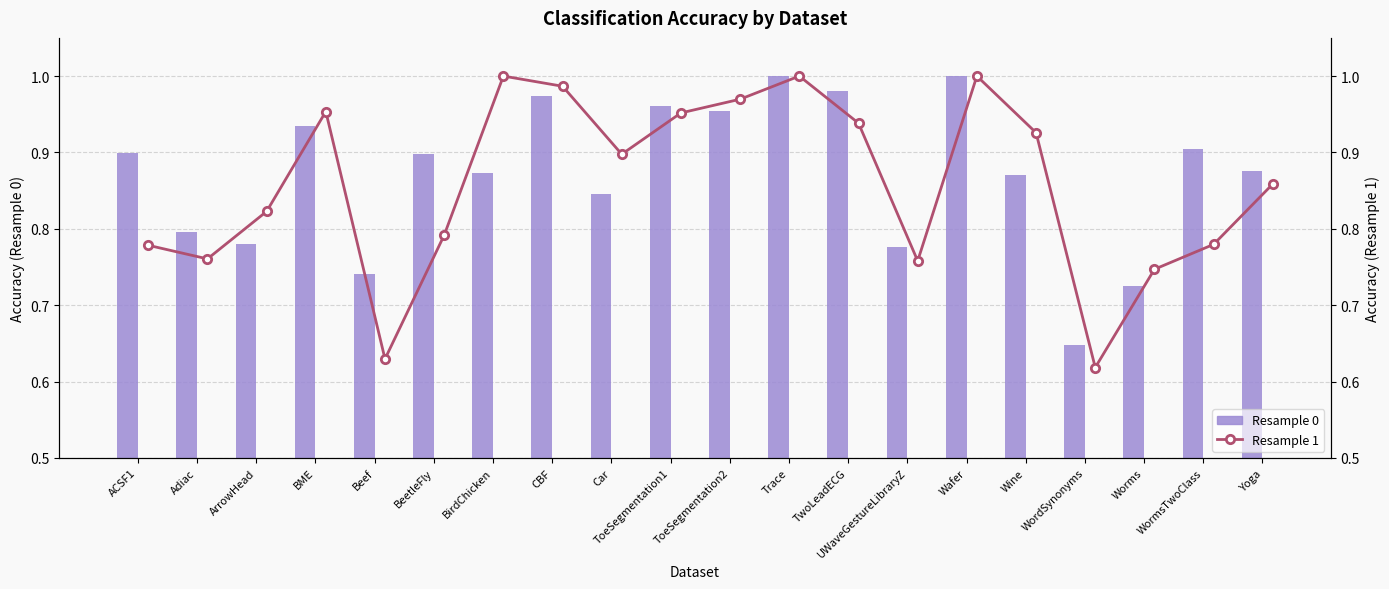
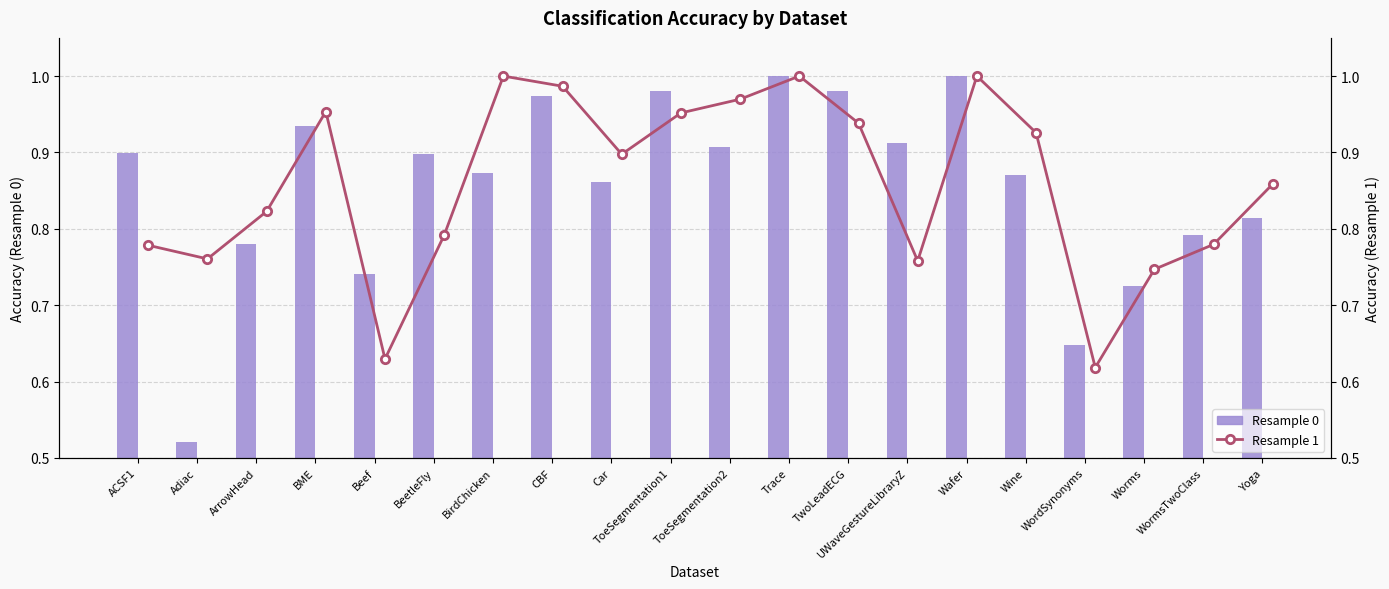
Resample 0, Adiac: 0.80 -> 0.52
Resample 0, Car: 0.85 -> 0.86
Resample 0, ToeSegmentation1: 0.96 -> 0.98
Resample 0, ToeSegmentation2: 0.95 -> 0.91
Resample 0, UWaveGestureLibraryZ: 0.78 -> 0.91
Resample 0, WormsTwoClass: 0.90 -> 0.79
Resample 0, Yoga: 0.88 -> 0.81
